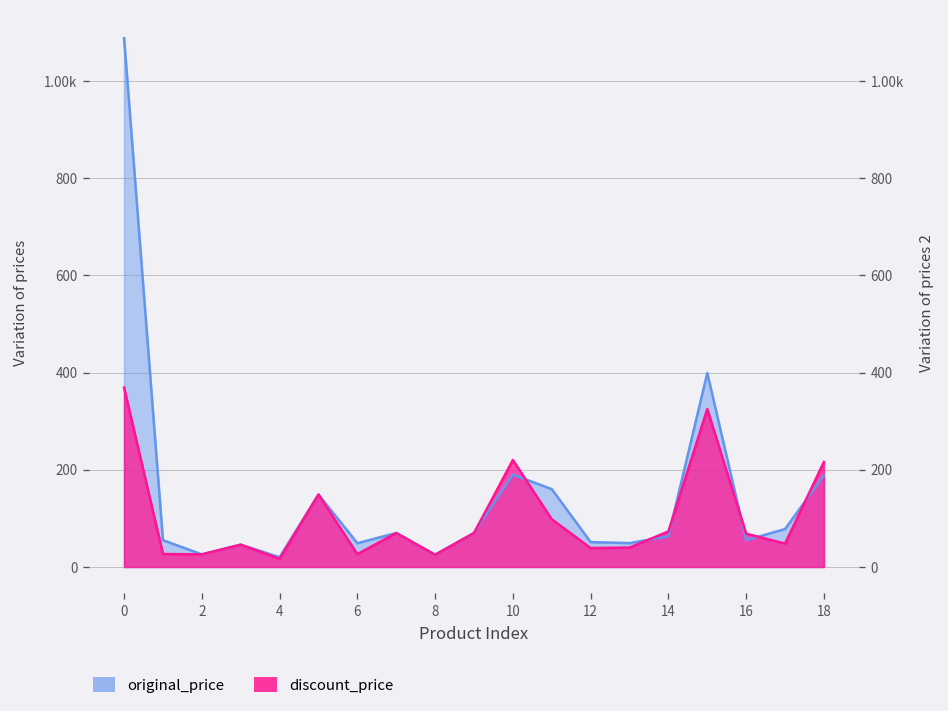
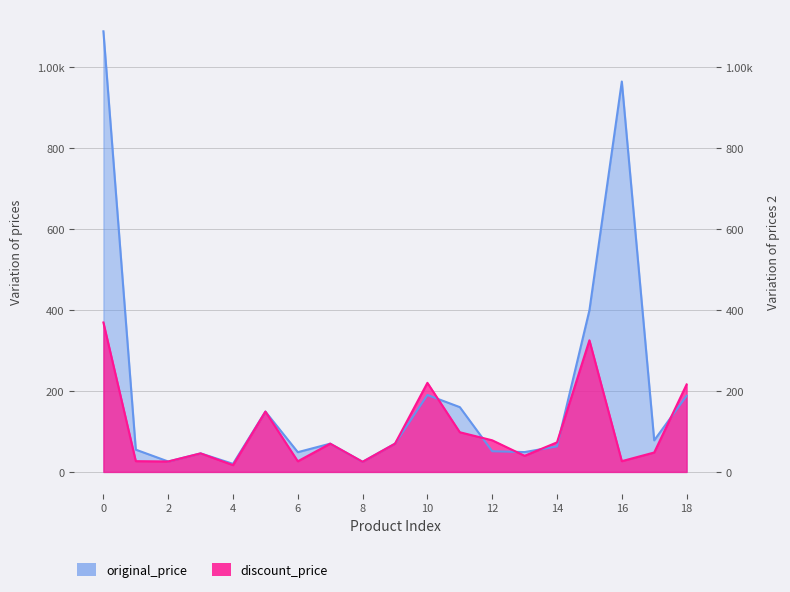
discount_price, 12: 40 -> 80
original_price, 16: 60 -> 960
discount_price, 16: 70 -> 30
